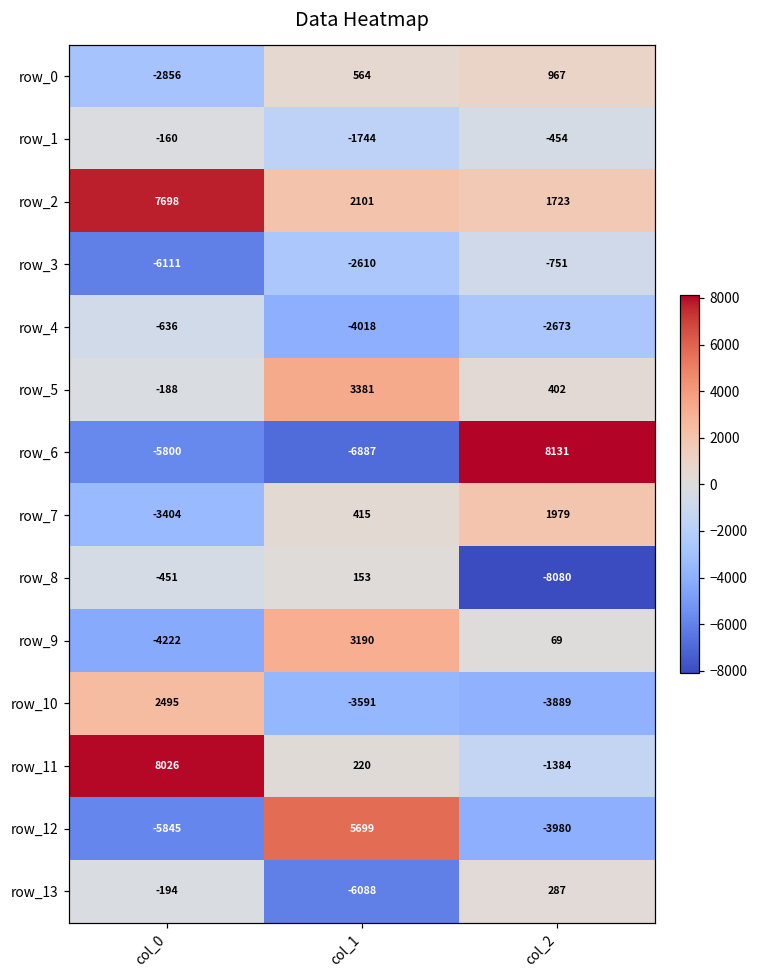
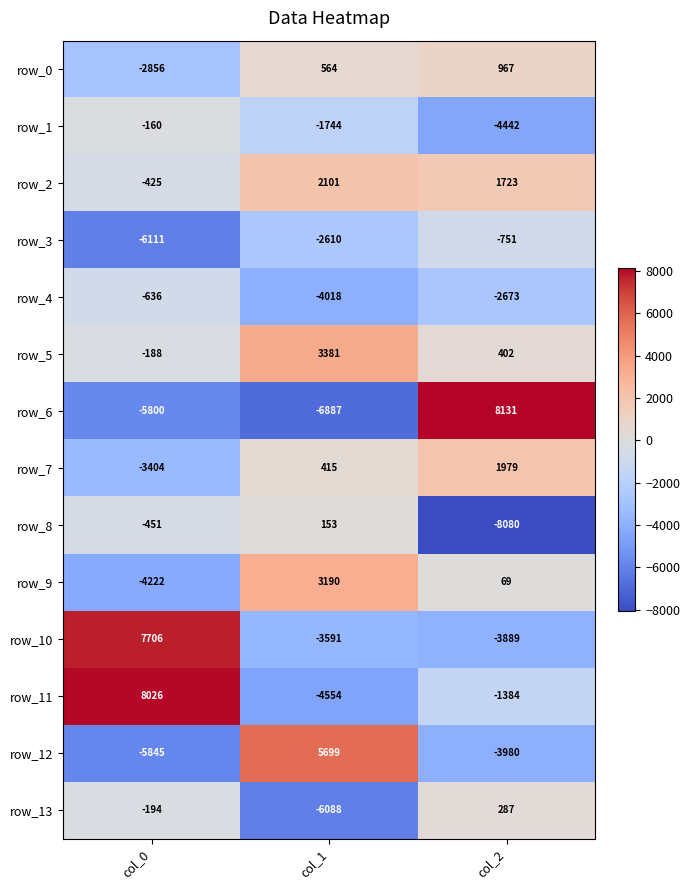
row_1, col_2: -454 -> -4442
row_2, col_0: 7698 -> -425
row_10, col_0: 2495 -> 7706
row_11, col_1: 220 -> -4554
